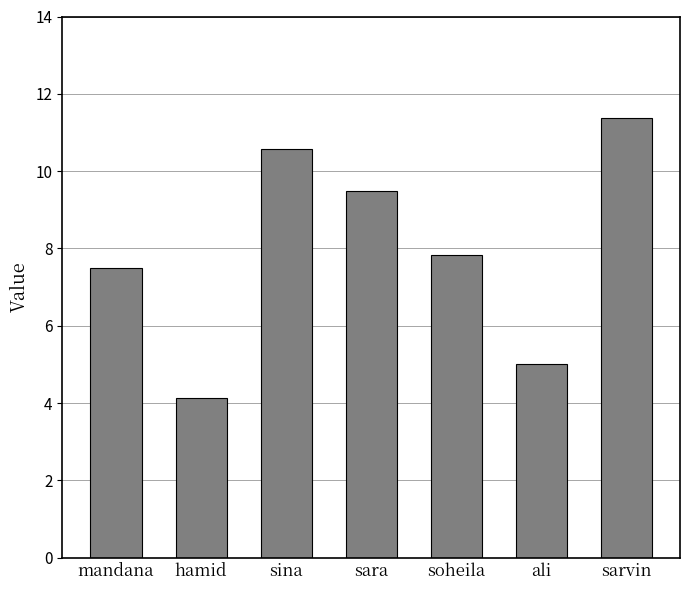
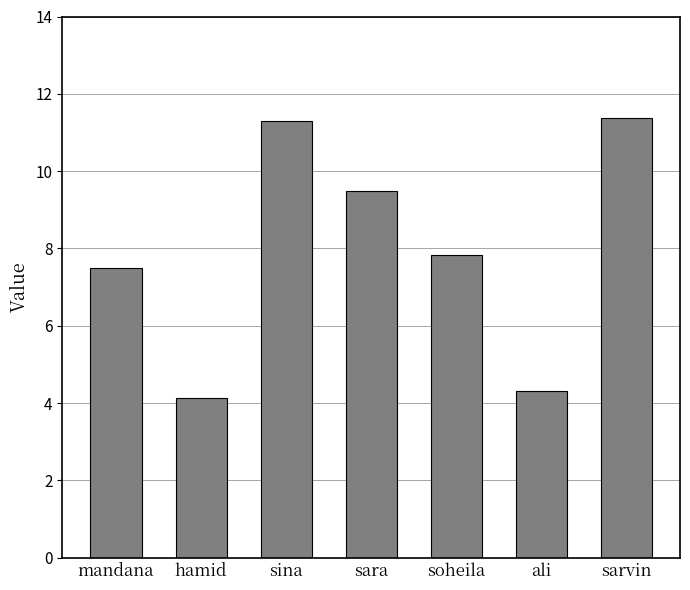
sina: 10.6 -> 11.3
ali: 5.0 -> 4.3
